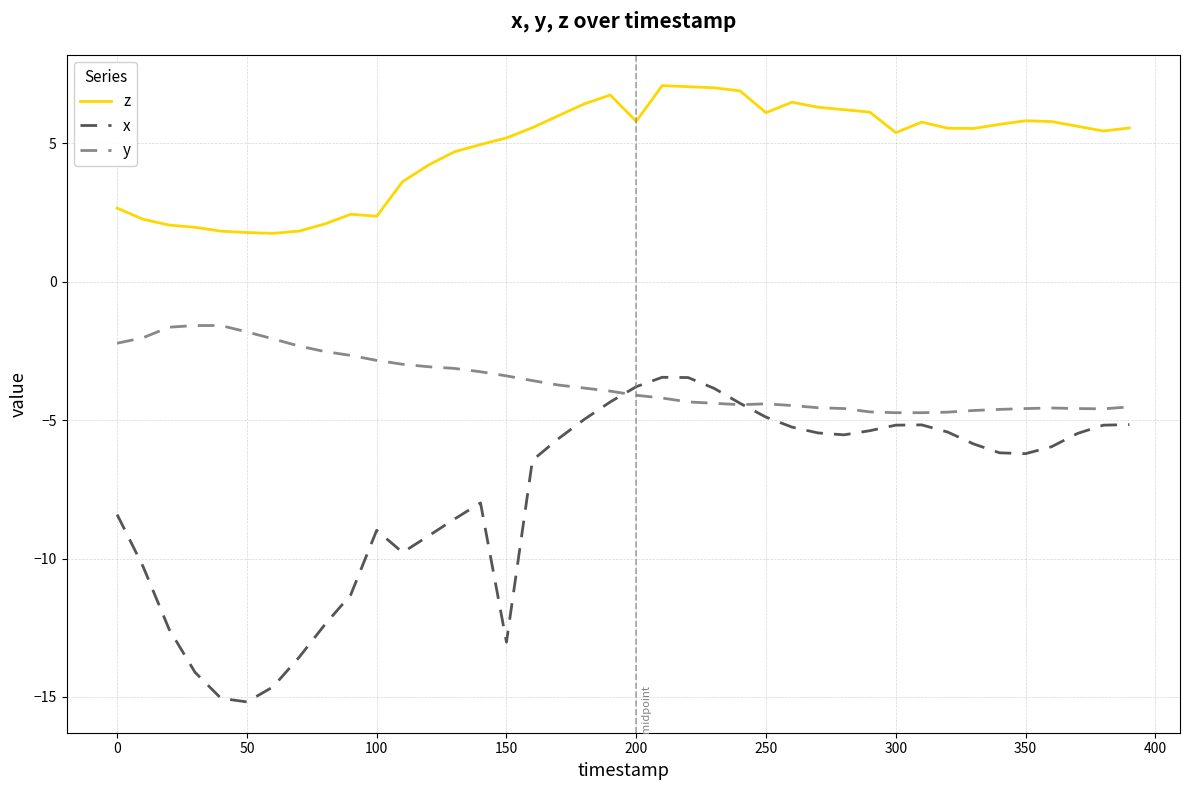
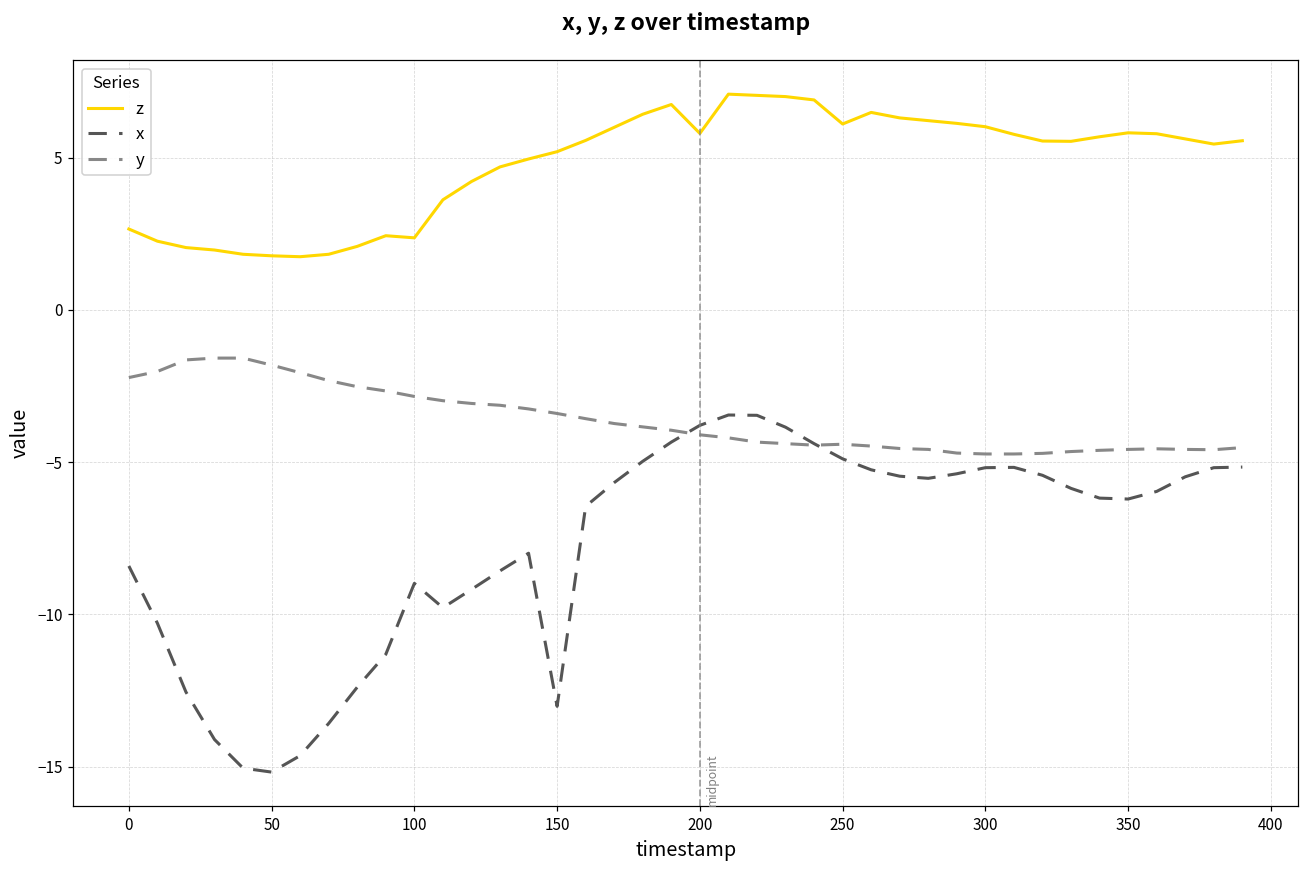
z, 300: 5.4 -> 6.0
